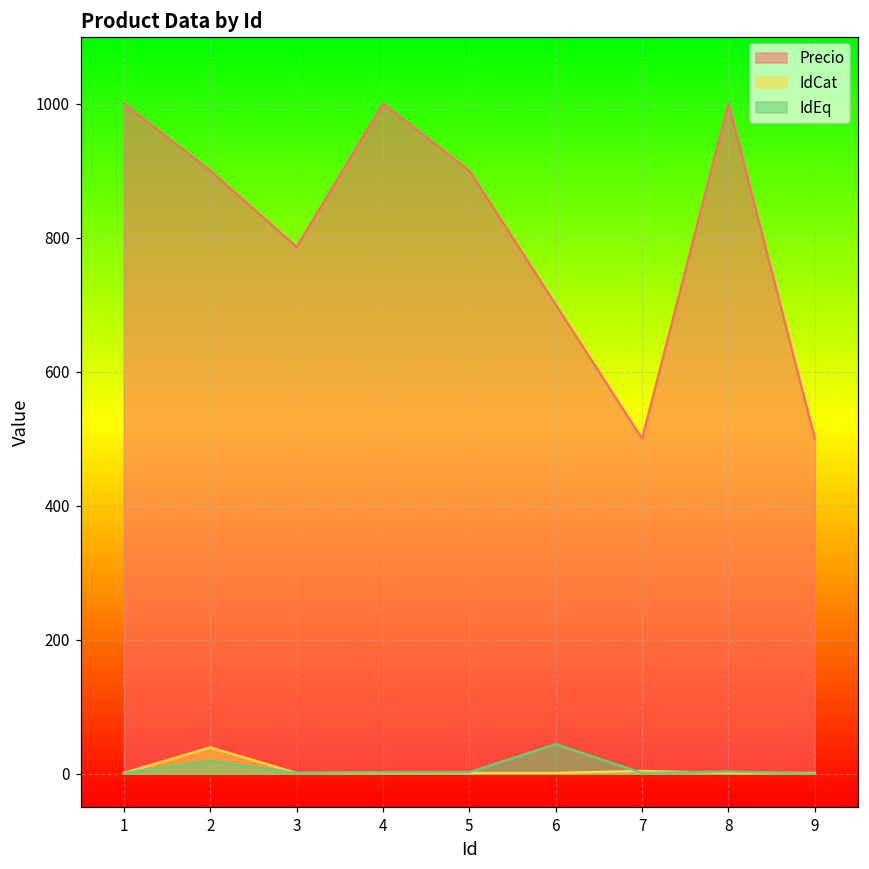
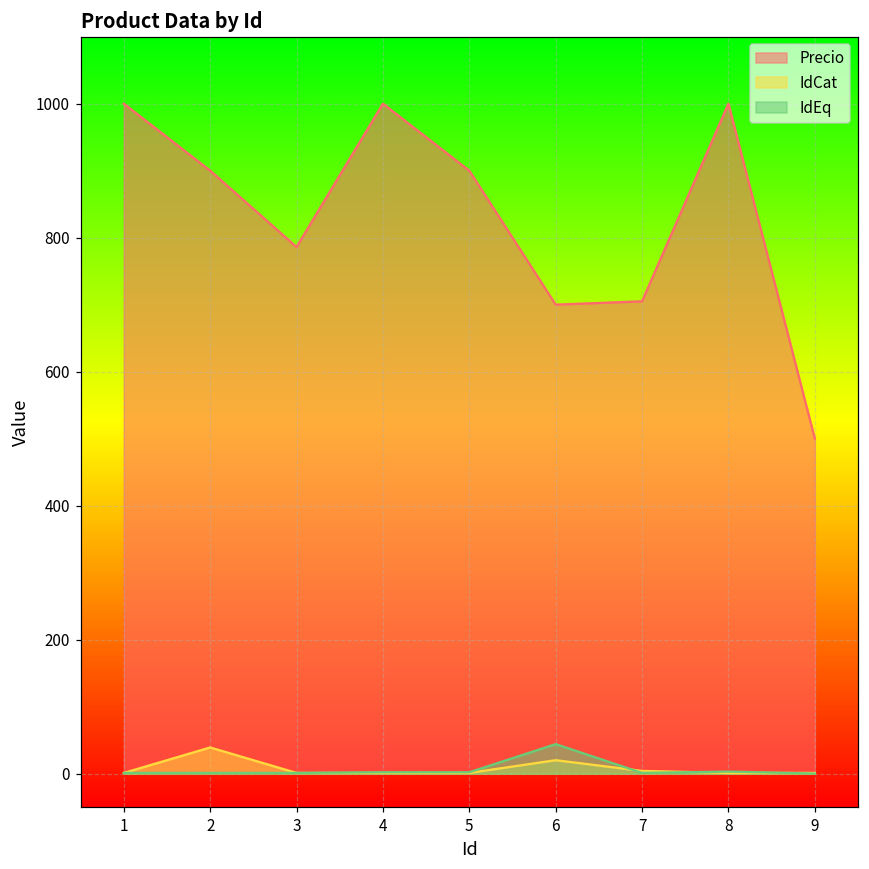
IdEq, 2: 20 -> 0
IdCat, 6: 0 -> 20
Precio, 7: 500 -> 710
